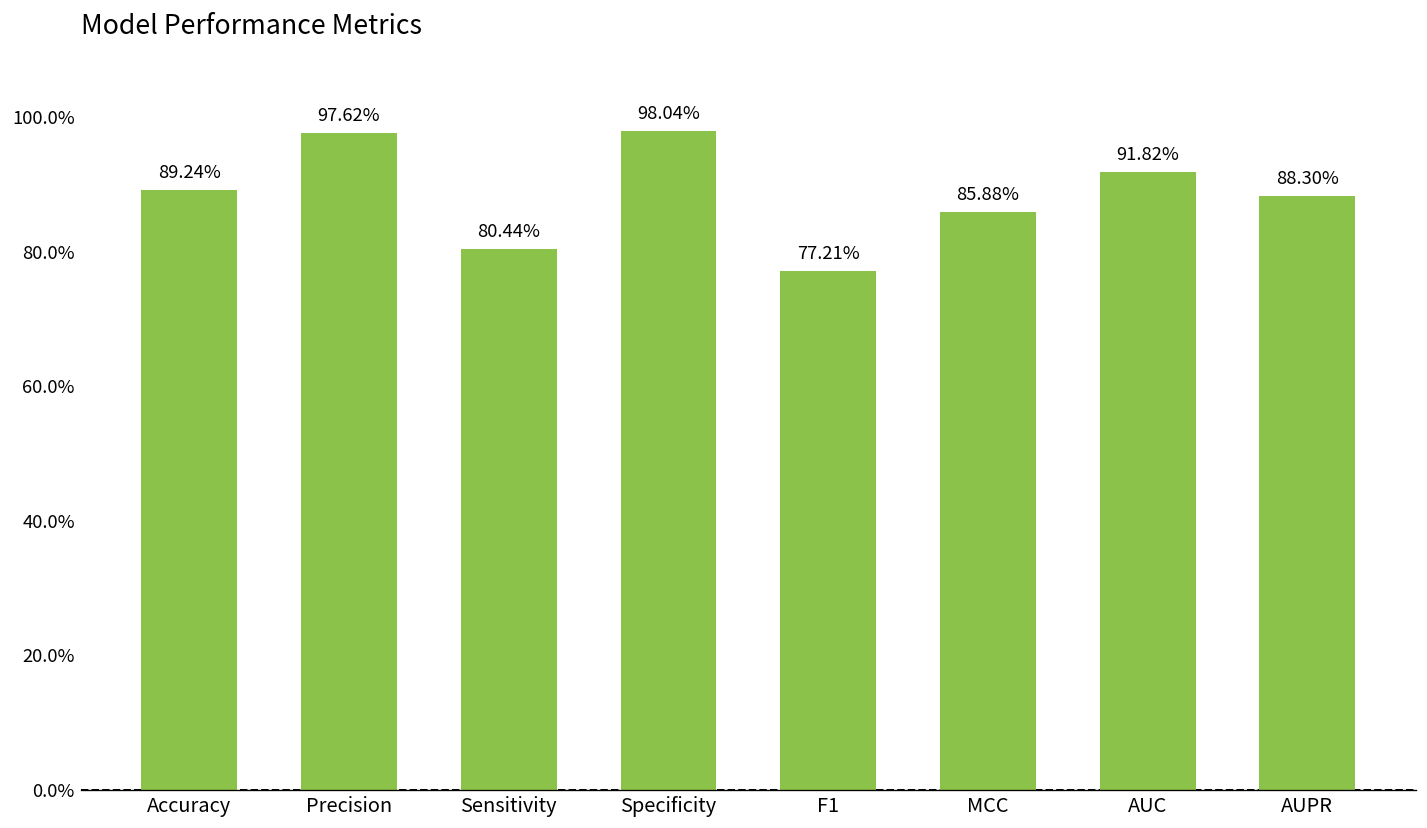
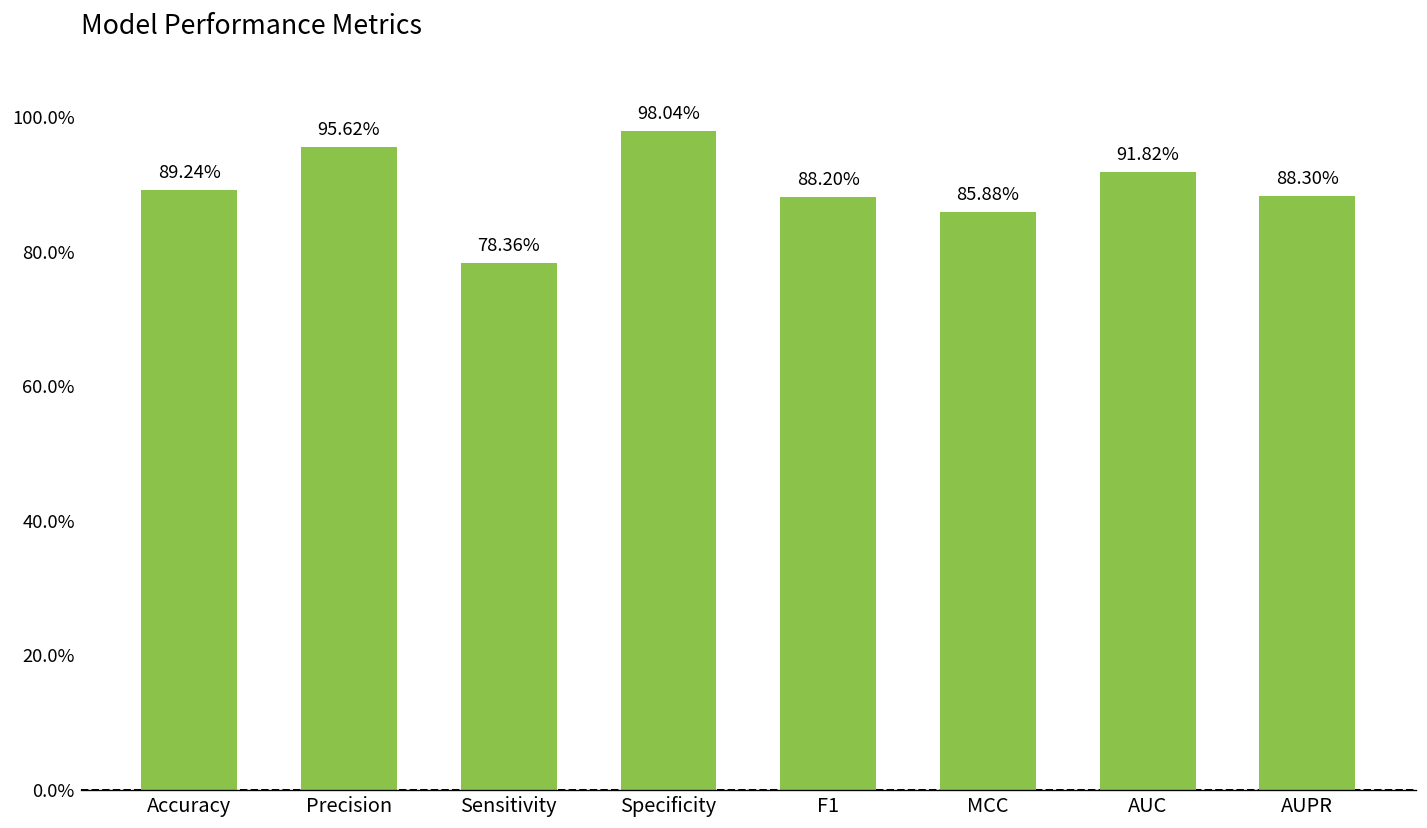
Precision: 97.62% -> 95.62%
Sensitivity: 80.44% -> 78.36%
F1: 77.21% -> 88.20%
